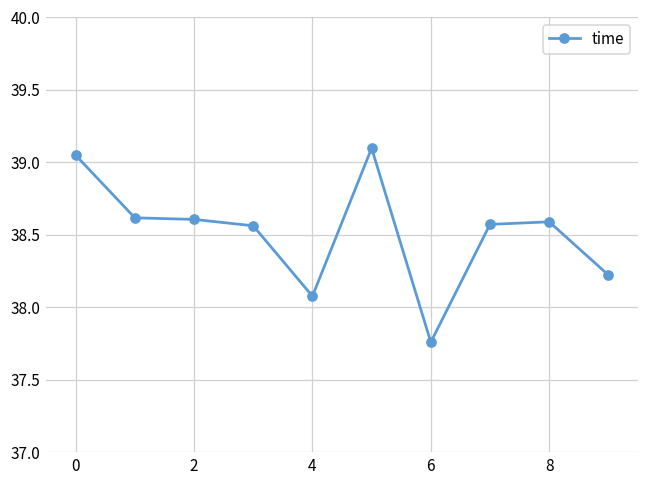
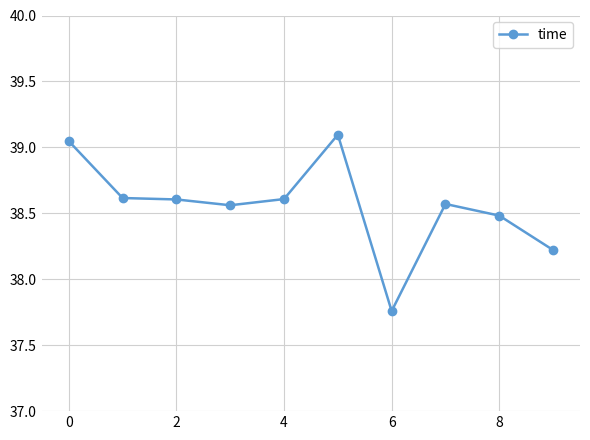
4: 38.08 -> 38.61
8: 38.59 -> 38.48
